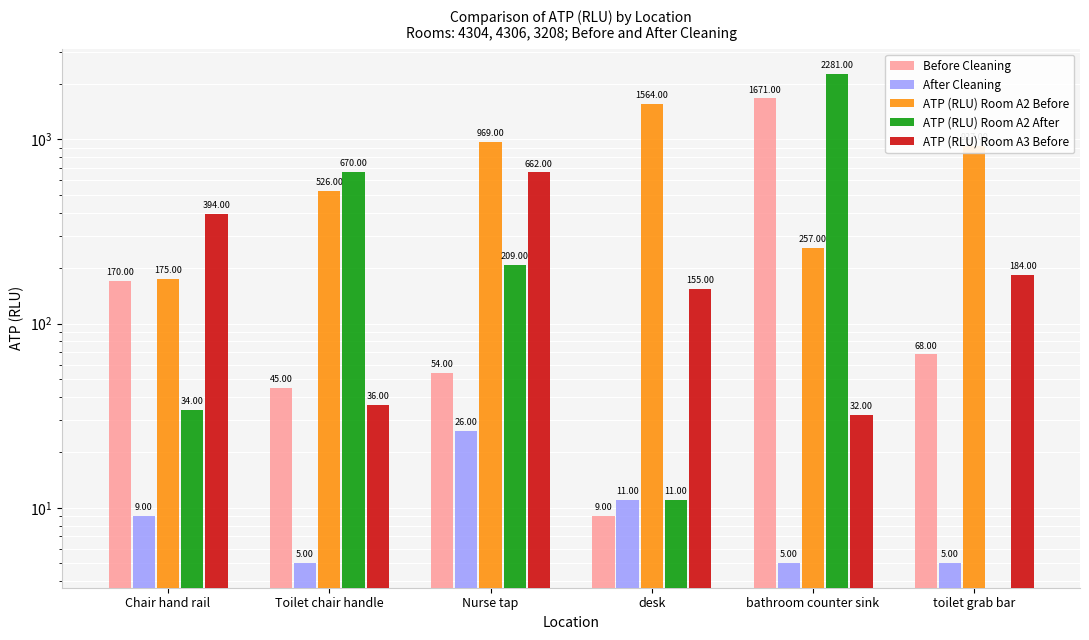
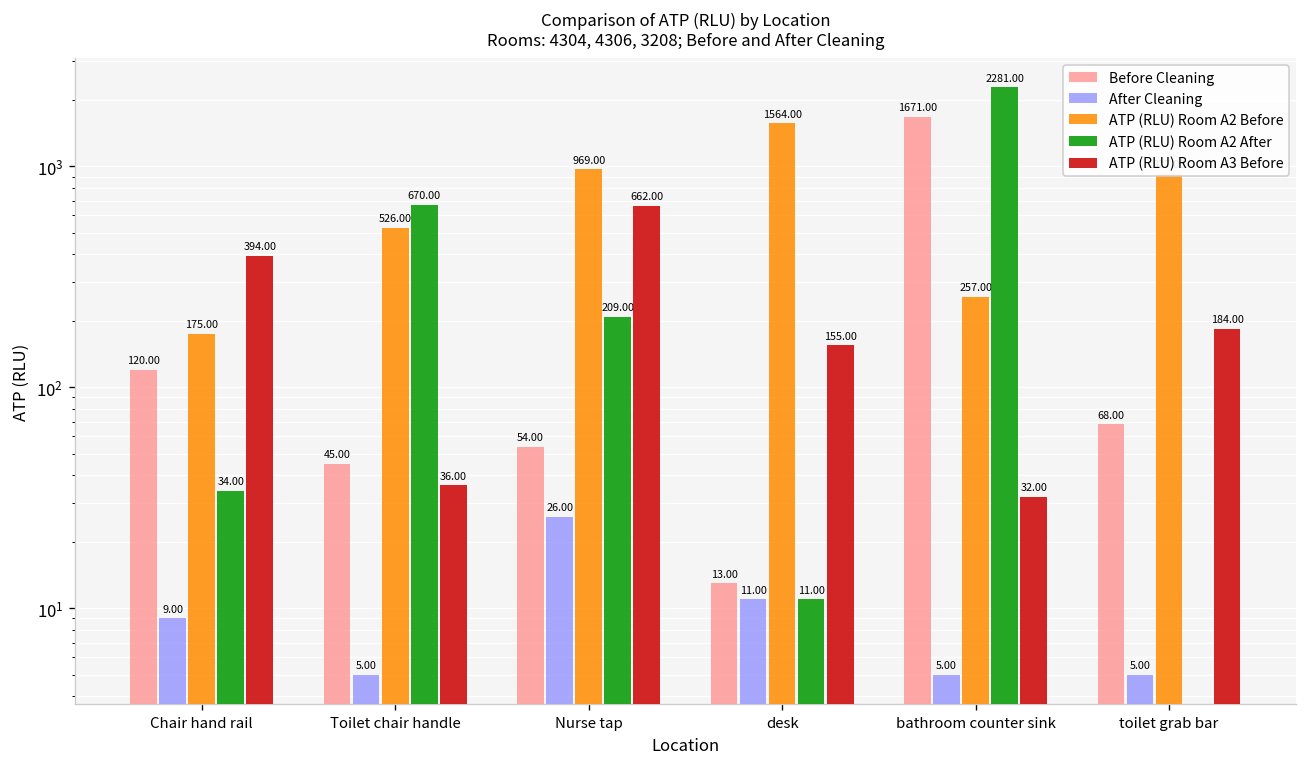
Before Cleaning, Chair hand rail: 170.00 -> 120.00
Before Cleaning, desk: 9.00 -> 13.00
